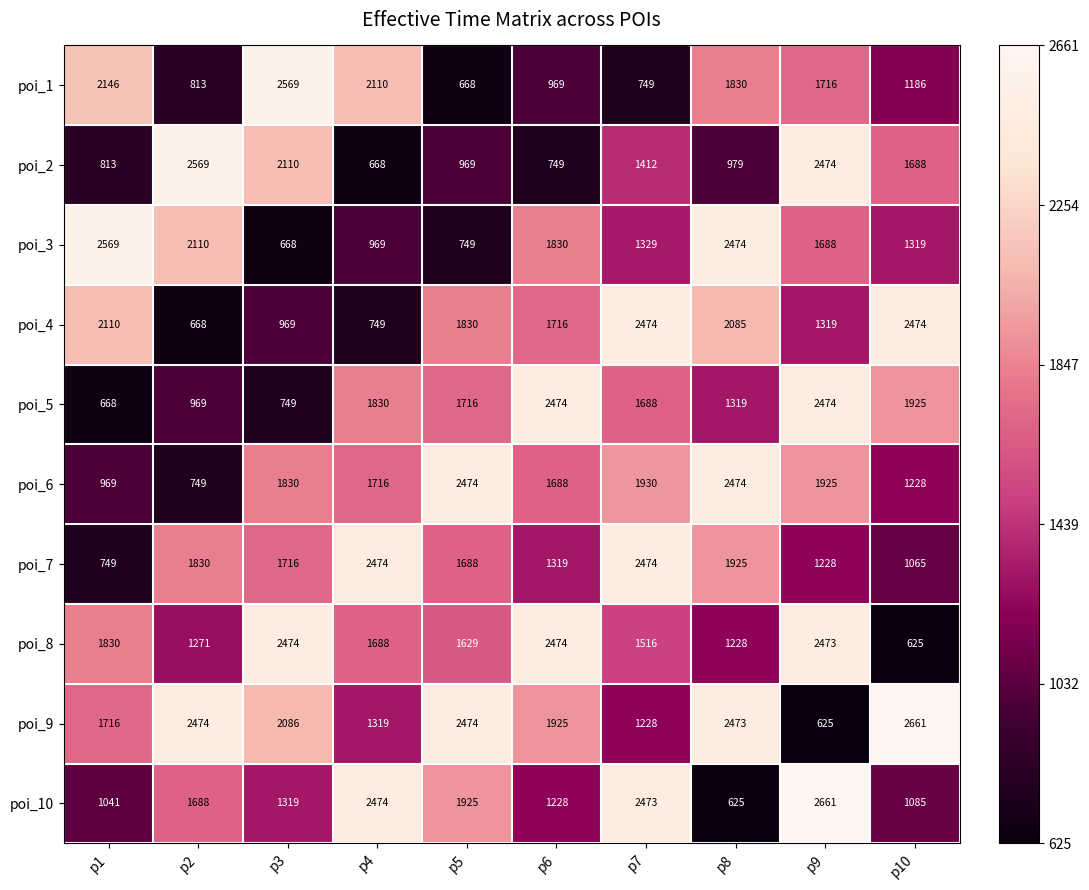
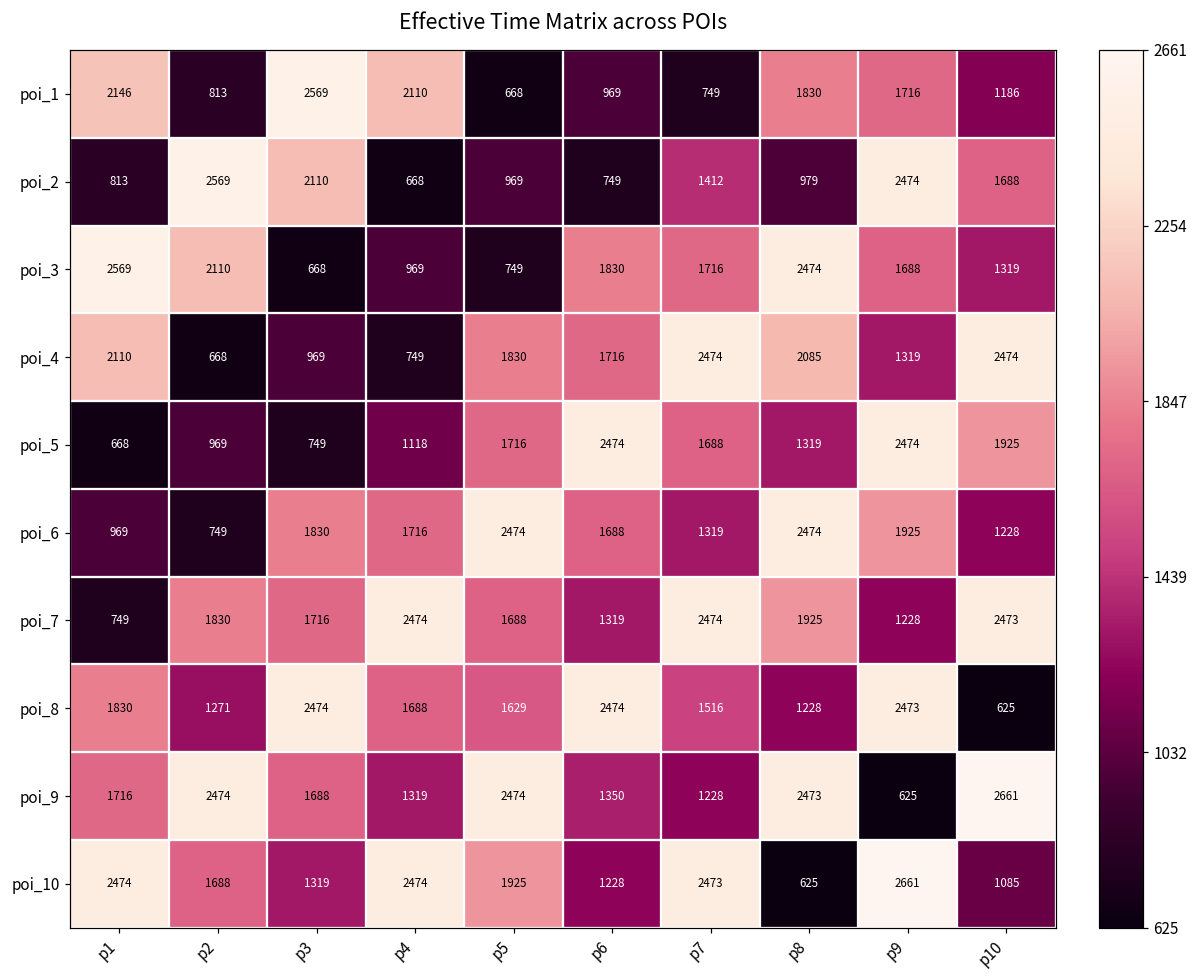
poi_3, p7: 1329 -> 1716
poi_5, p4: 1830 -> 1118
poi_6, p7: 1930 -> 1319
poi_7, p10: 1065 -> 2473
poi_9, p3: 2086 -> 1688
poi_9, p6: 1925 -> 1350
poi_10, p1: 1041 -> 2474
